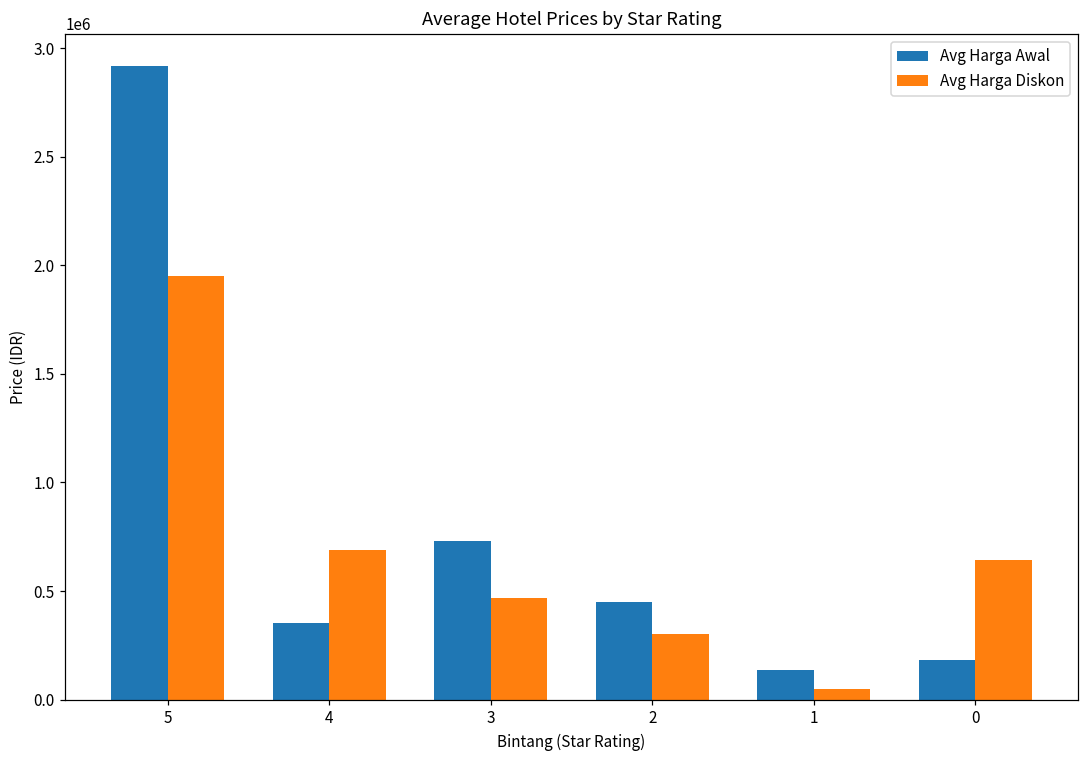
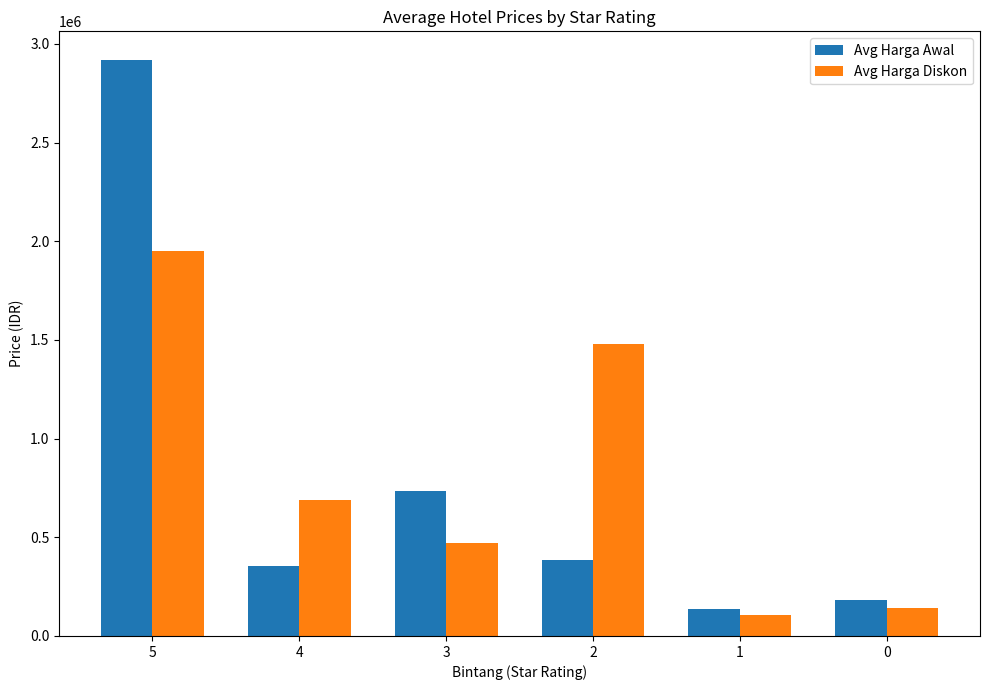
Avg Harga Awal, 2: 450000 -> 390000
Avg Harga Diskon, 2: 300000 -> 1480000
Avg Harga Diskon, 1: 50000 -> 110000
Avg Harga Diskon, 0: 640000 -> 140000
